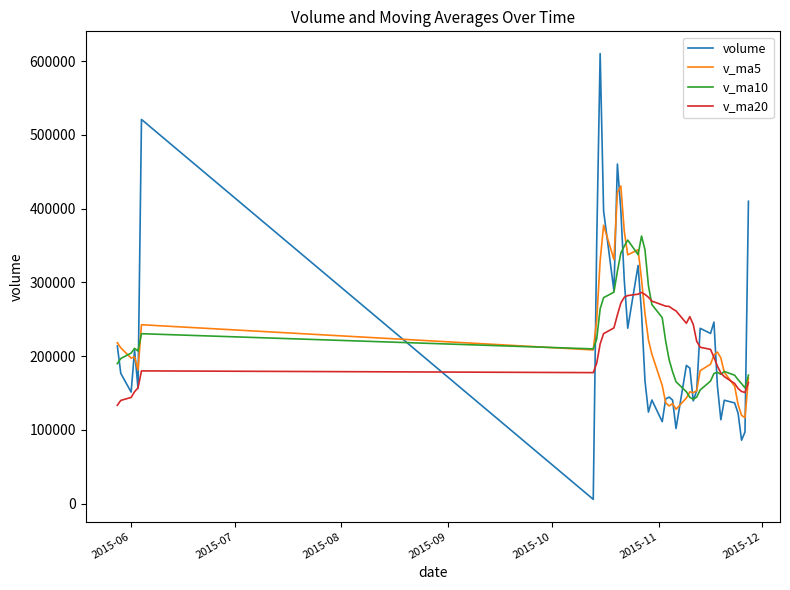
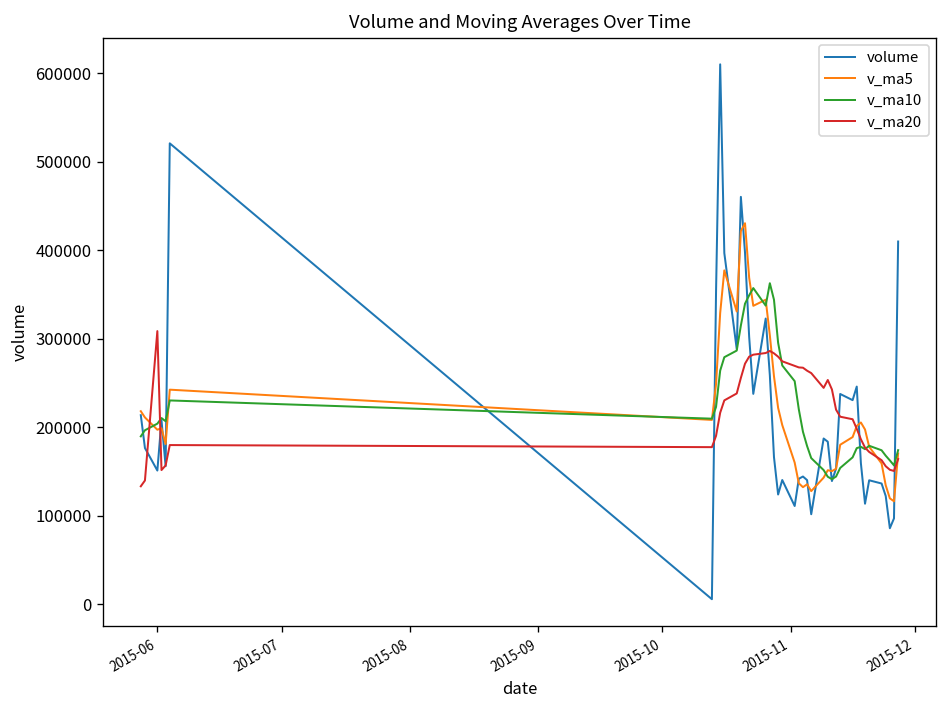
v_ma20, 2015-06: 140000 -> 310000
